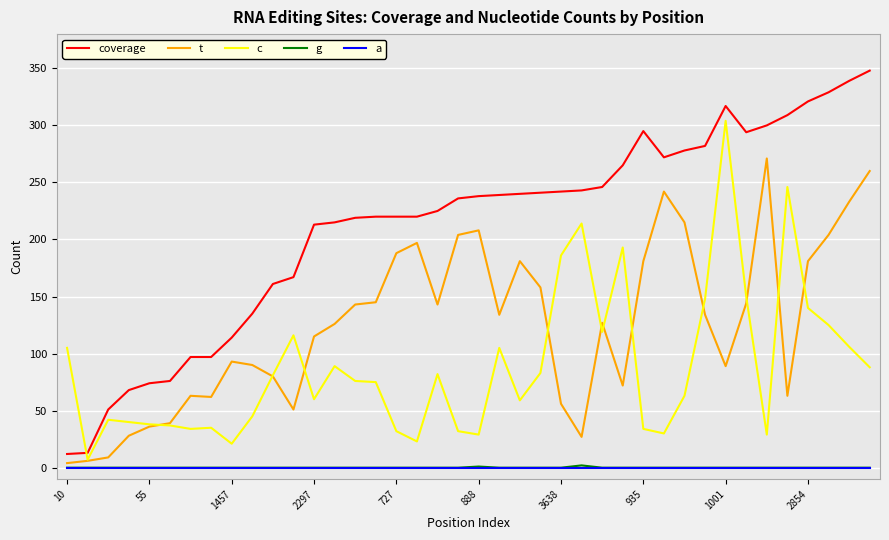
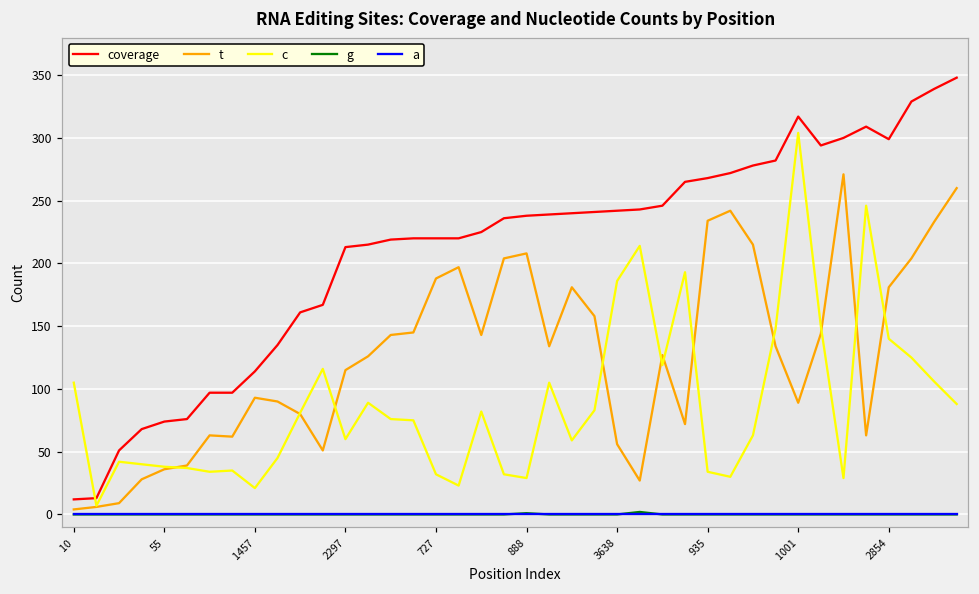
coverage, 935: 295 -> 268
t, 935: 181 -> 234
coverage, 2854: 321 -> 299
